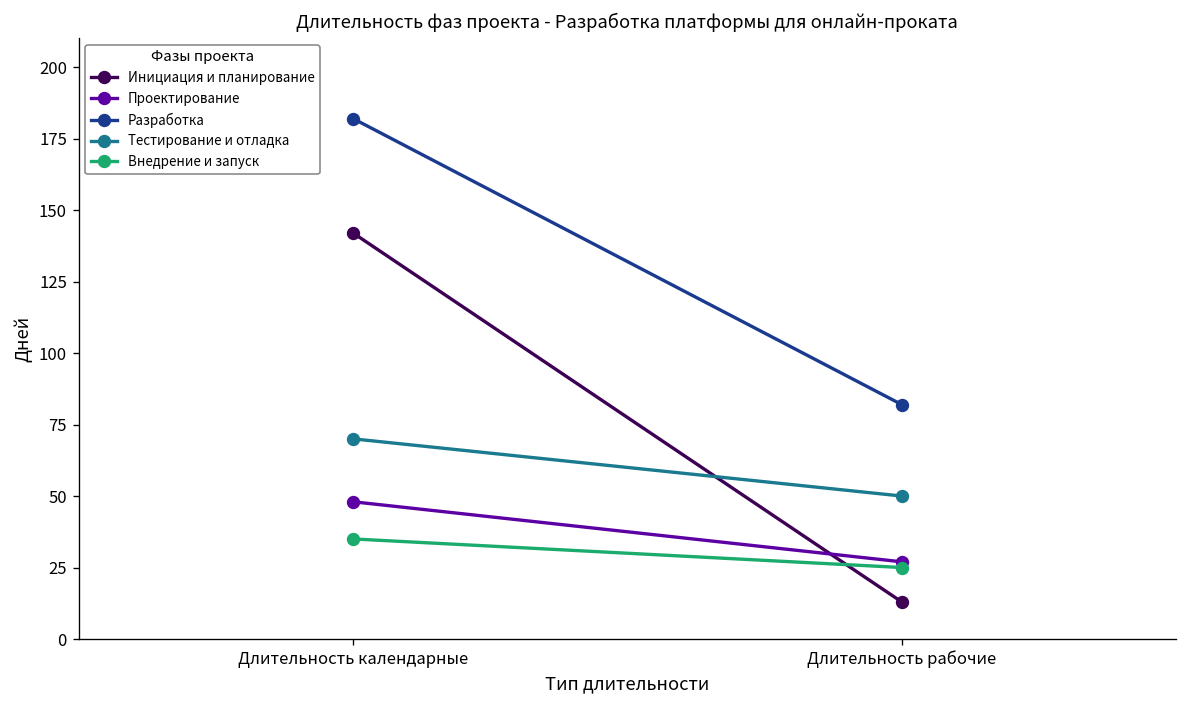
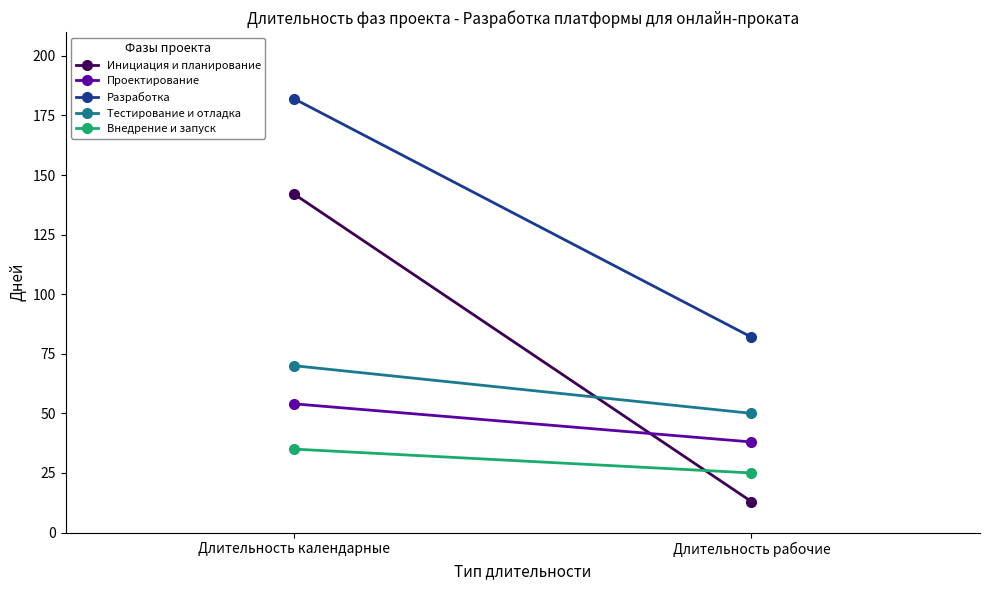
Проектирование, Длительность календарные: 48 -> 54
Проектирование, Длительность рабочие: 27 -> 38
